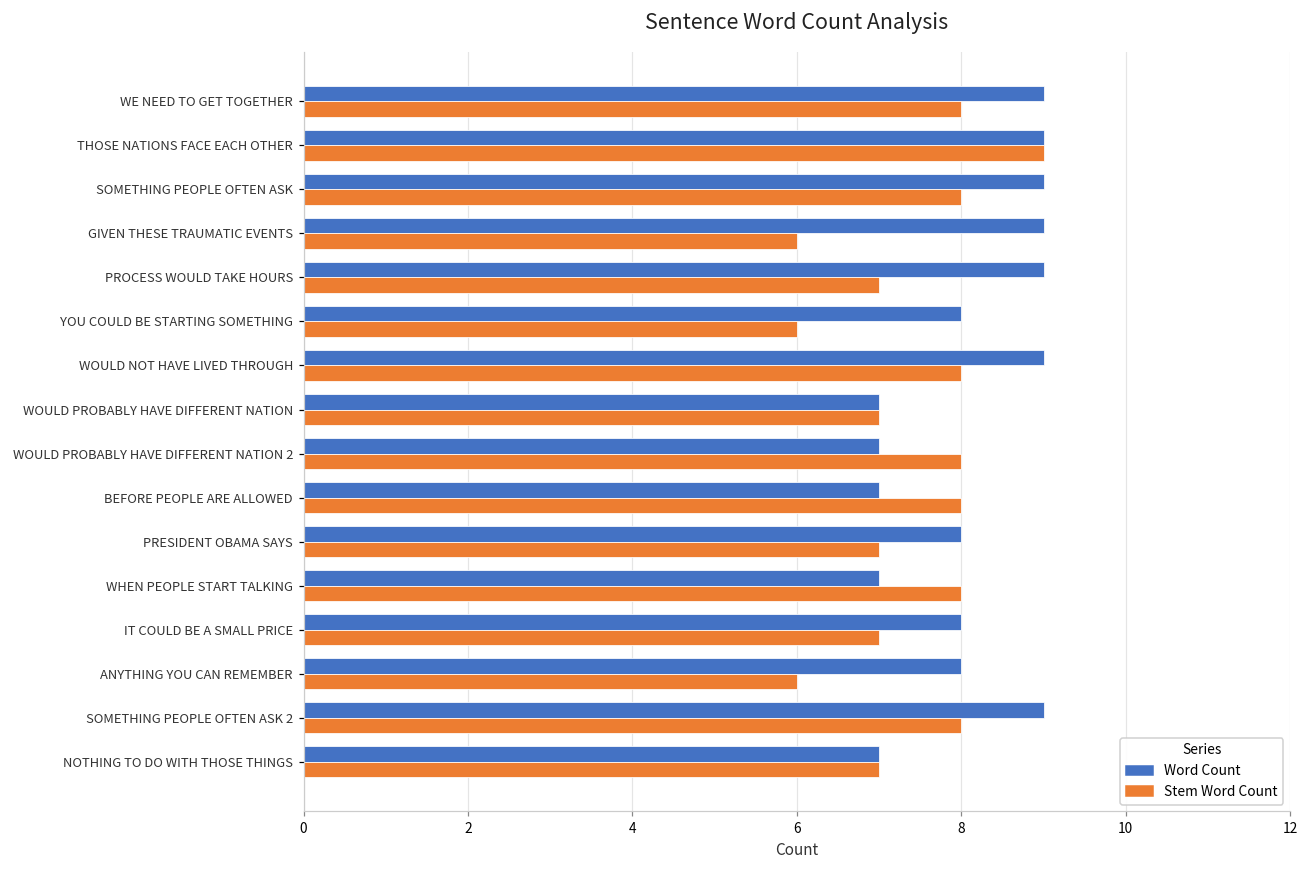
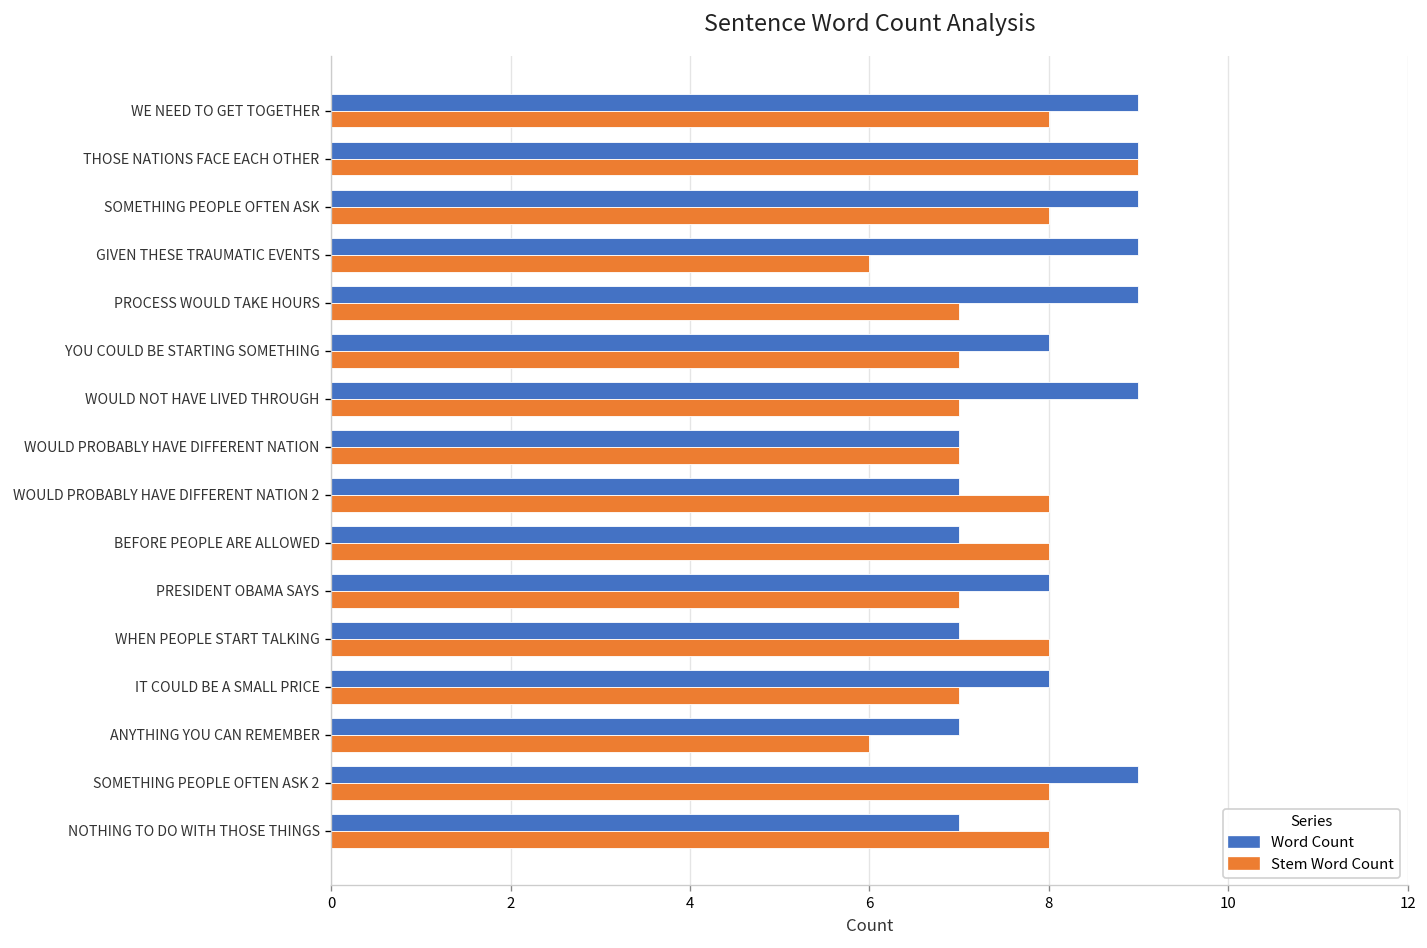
Stem Word Count, YOU COULD BE STARTING SOMETHING: 6 -> 7
Stem Word Count, WOULD NOT HAVE LIVED THROUGH: 8 -> 7
Word Count, ANYTHING YOU CAN REMEMBER: 8 -> 7
Stem Word Count, NOTHING TO DO WITH THOSE THINGS: 7 -> 8
